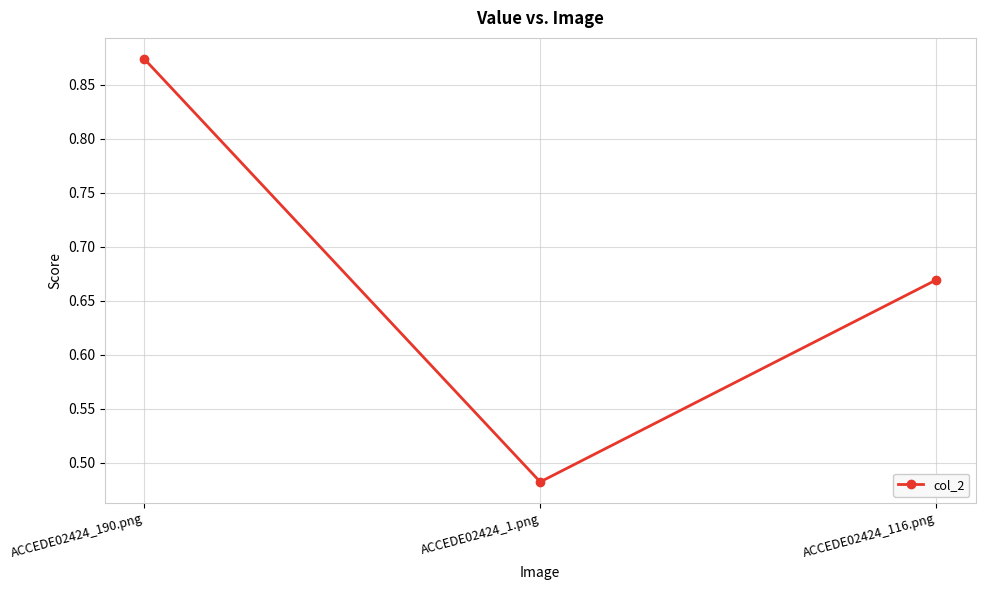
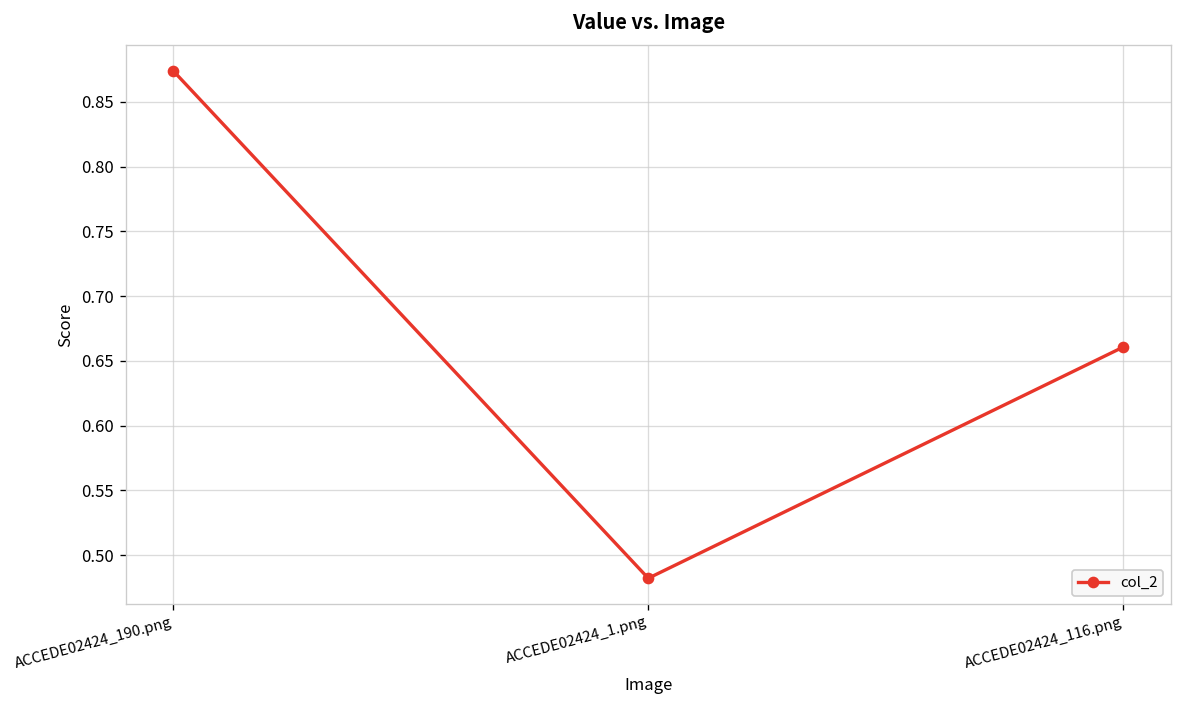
ACCEDE02424_116.png: 0.669 -> 0.661
